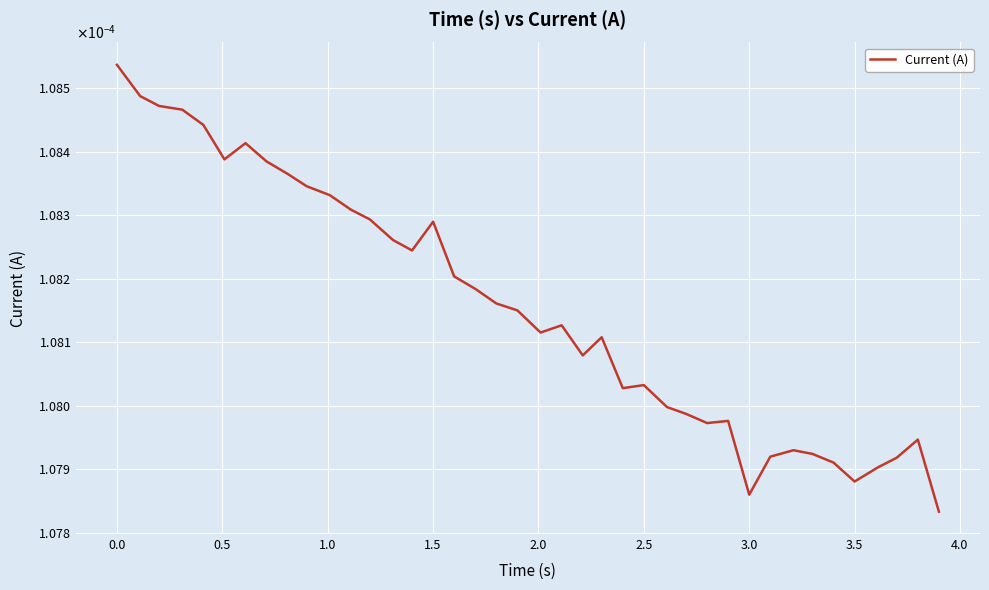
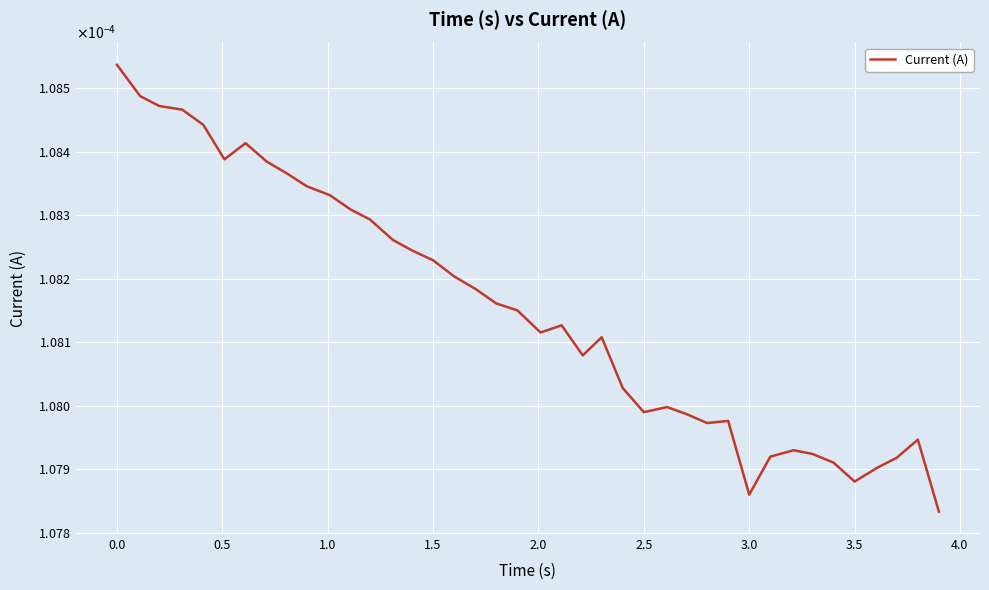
1.5: 0.00010829 -> 0.00010823
2.5: 0.00010803 -> 0.00010799
